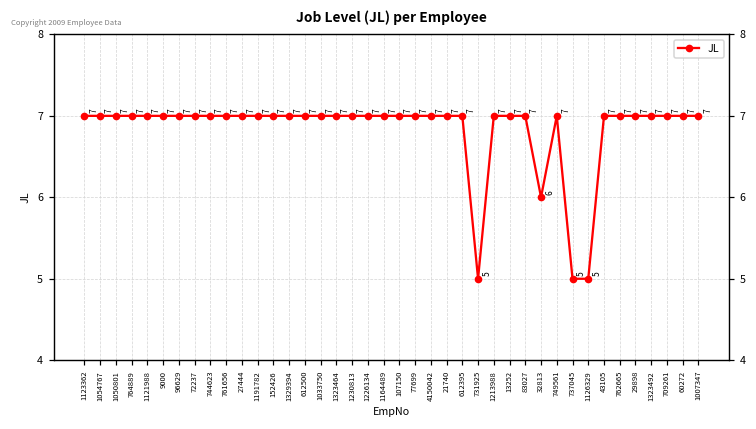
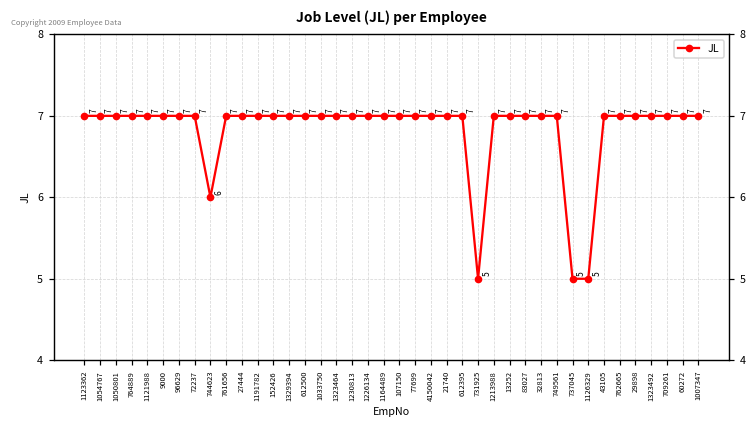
744623: 7 -> 6
32813: 6 -> 7
